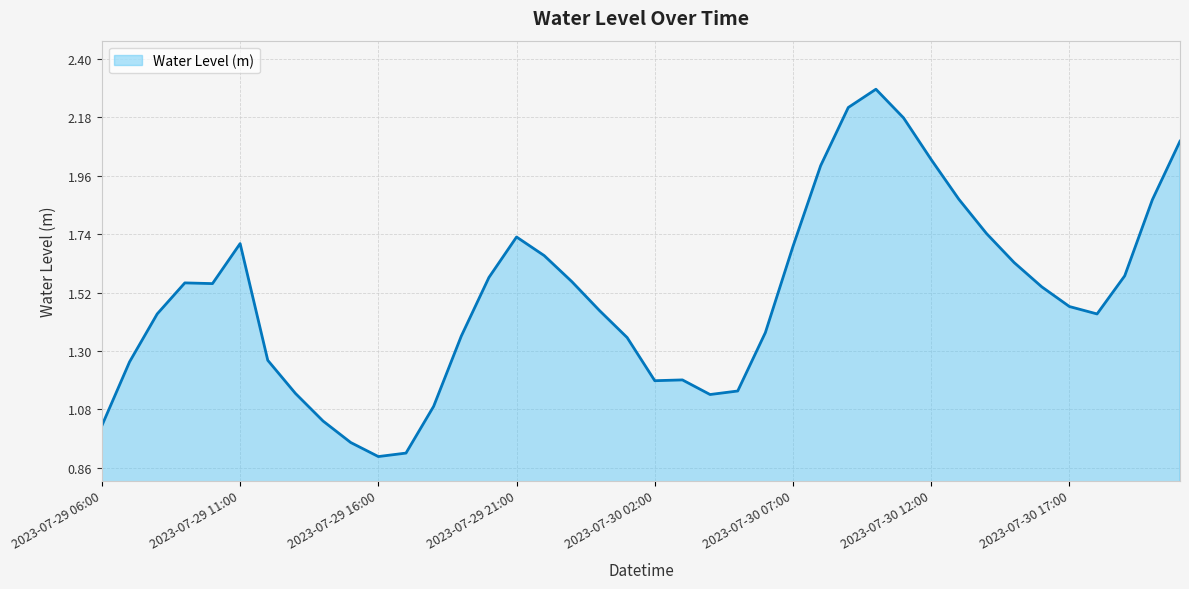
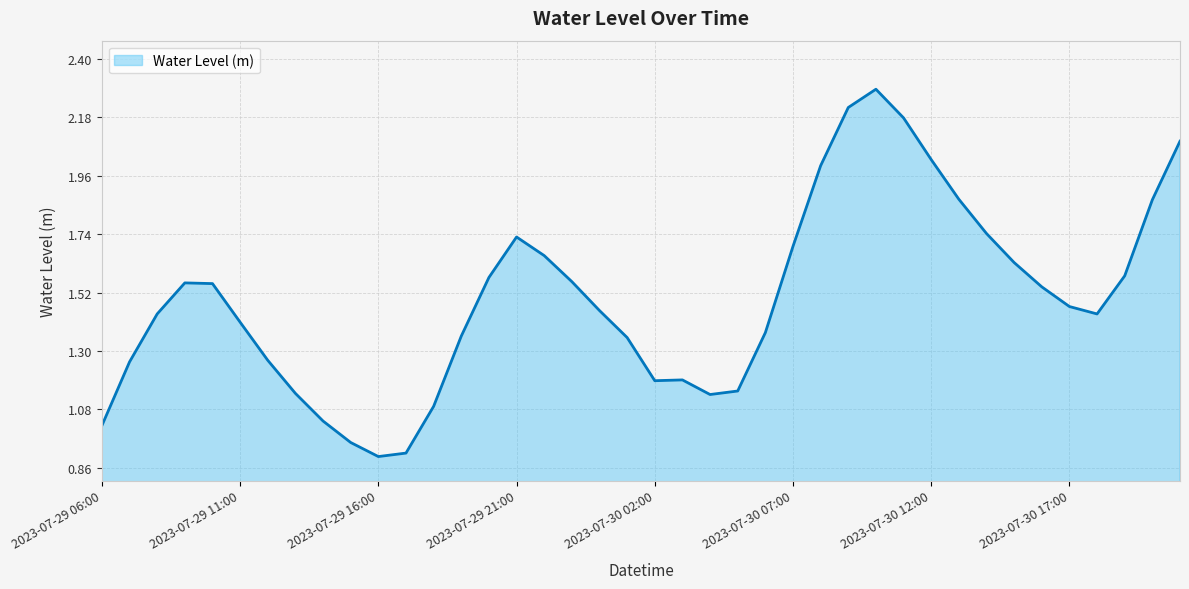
2023-07-29 11:00: 1.70 -> 1.41
